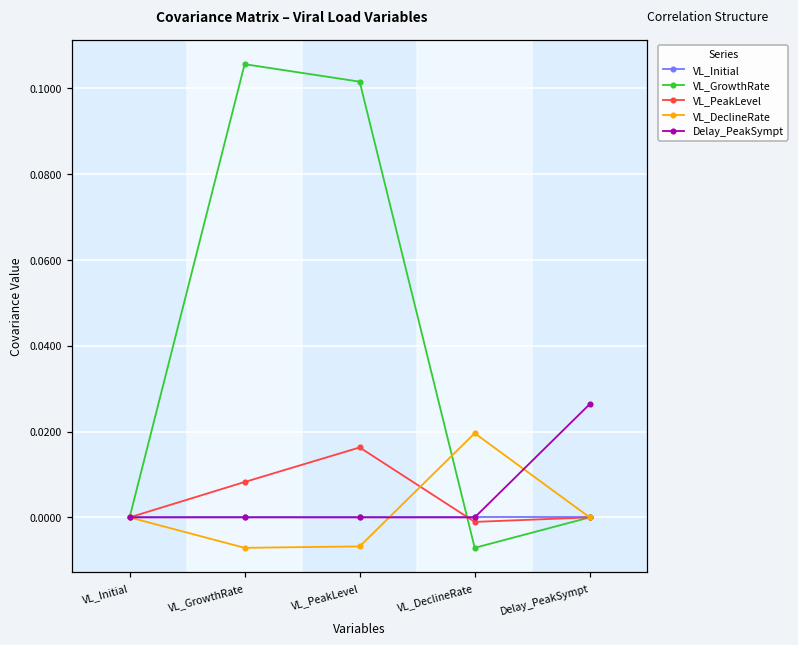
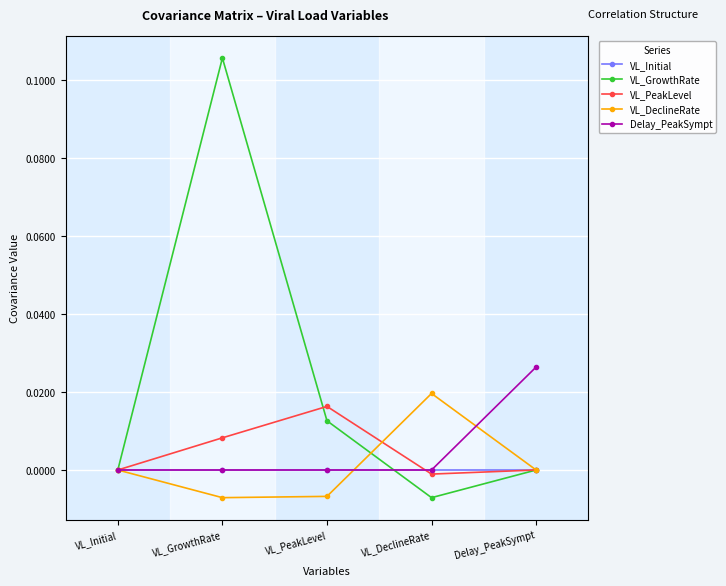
VL_GrowthRate, VL_PeakLevel: 0.102 -> 0.013
